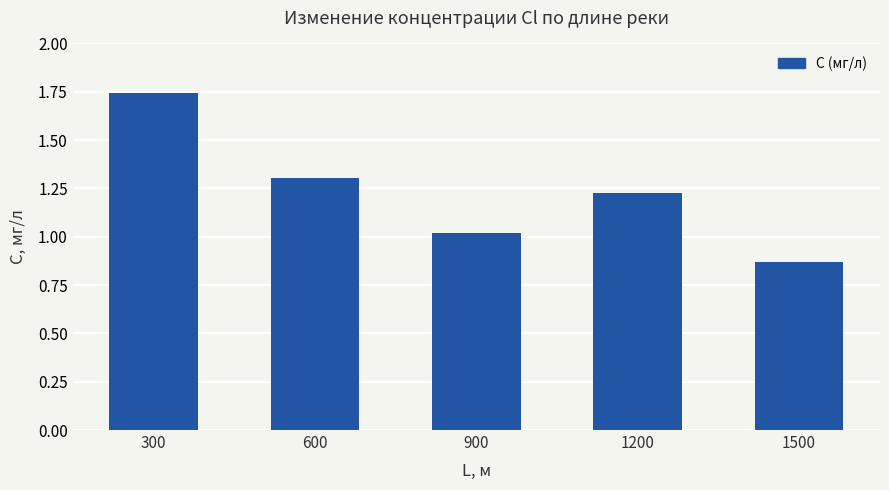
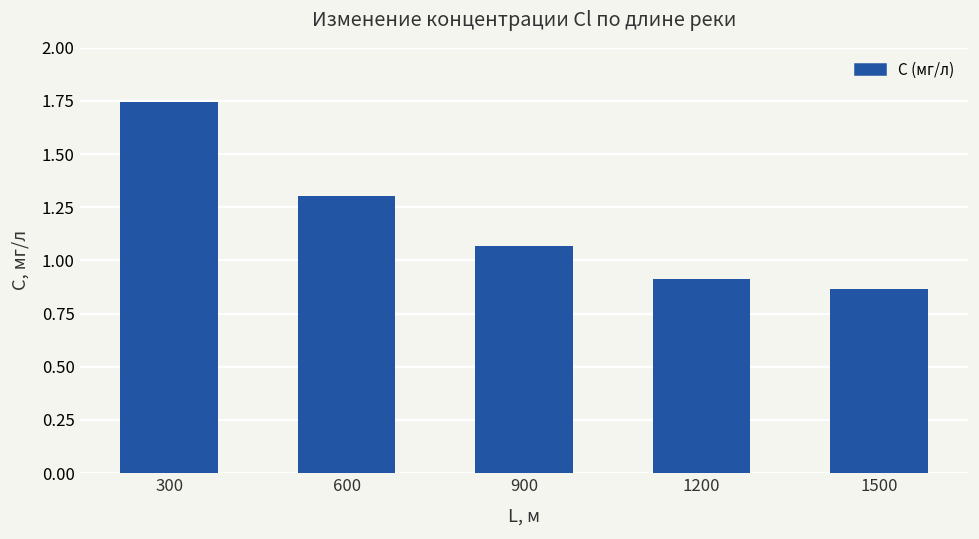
900: 1.02 -> 1.07
1200: 1.23 -> 0.91
